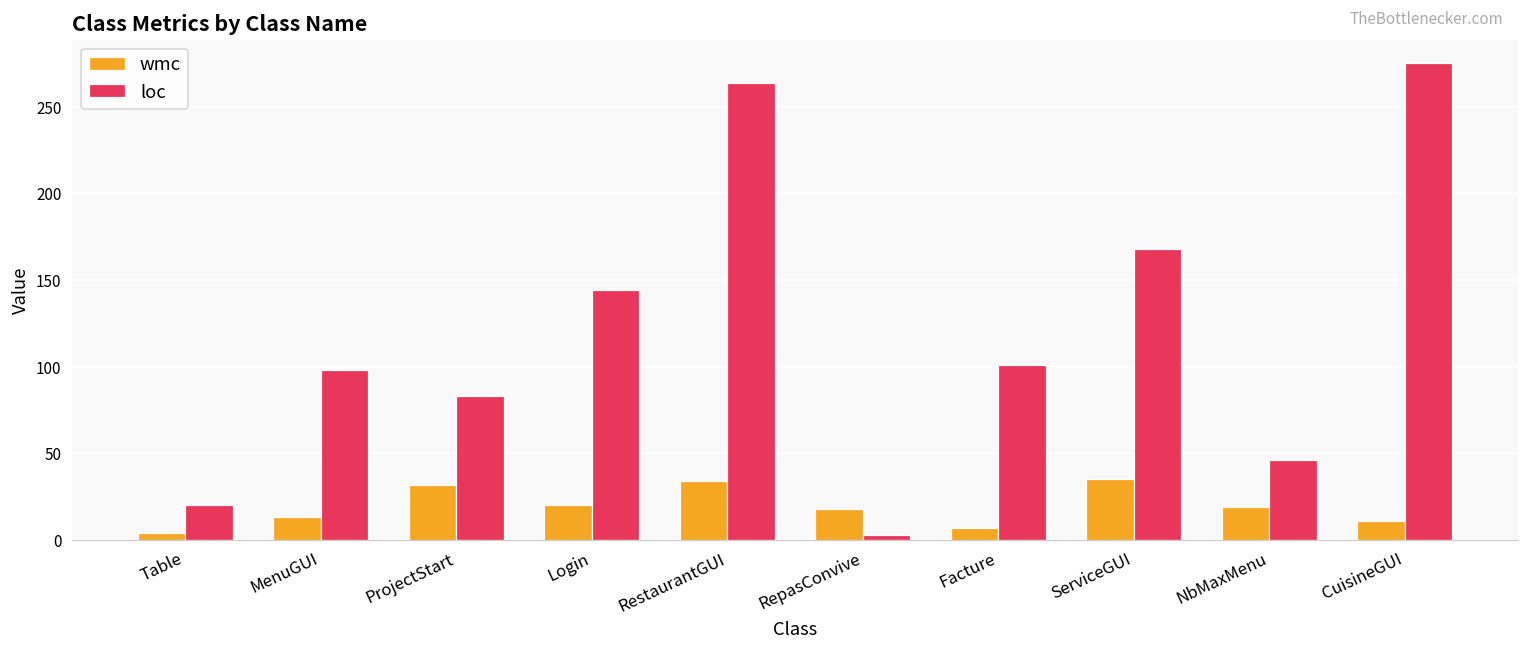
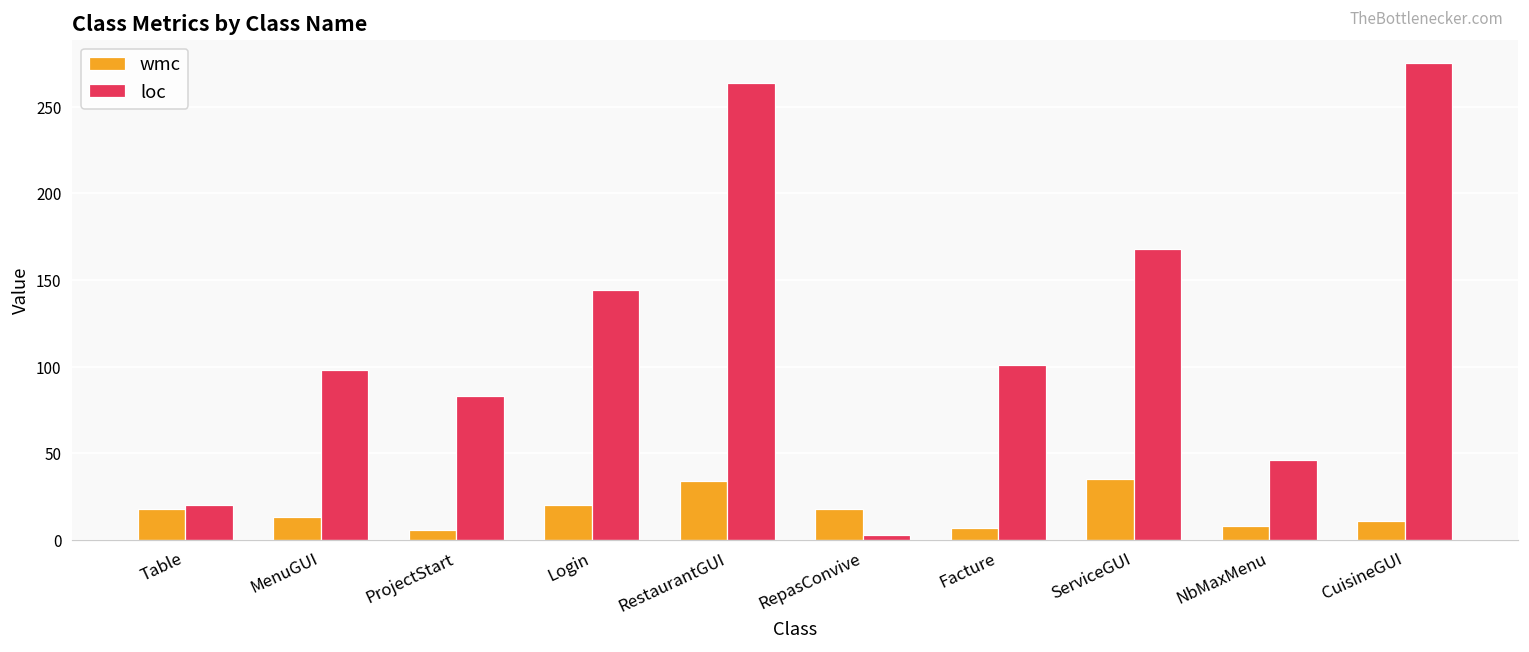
wmc, Table: 4 -> 18
wmc, ProjectStart: 32 -> 6
wmc, NbMaxMenu: 19 -> 8
